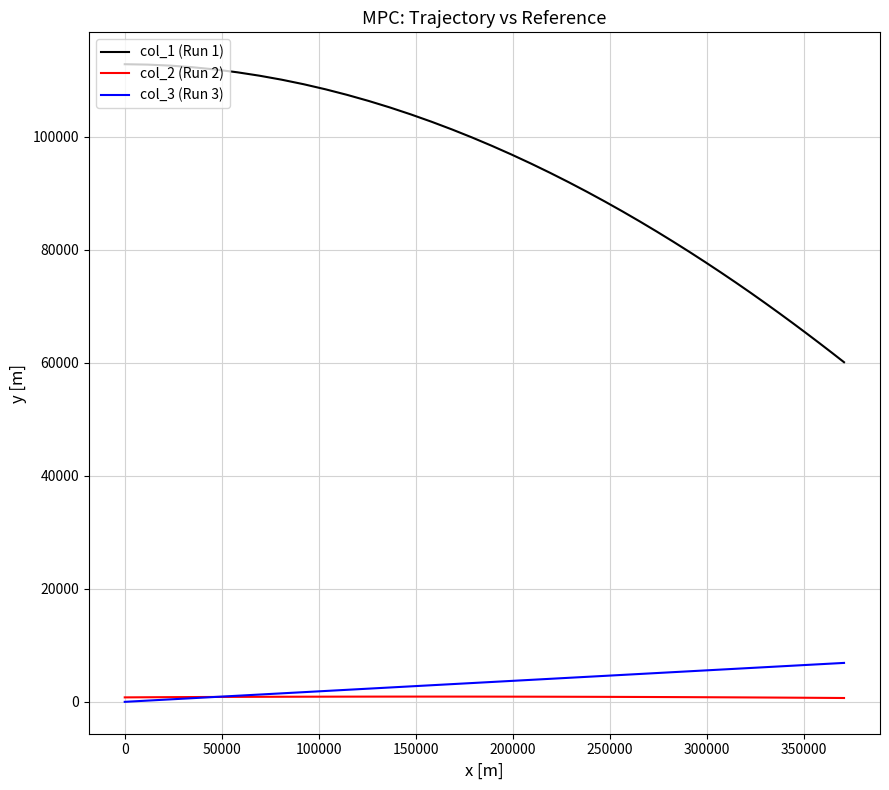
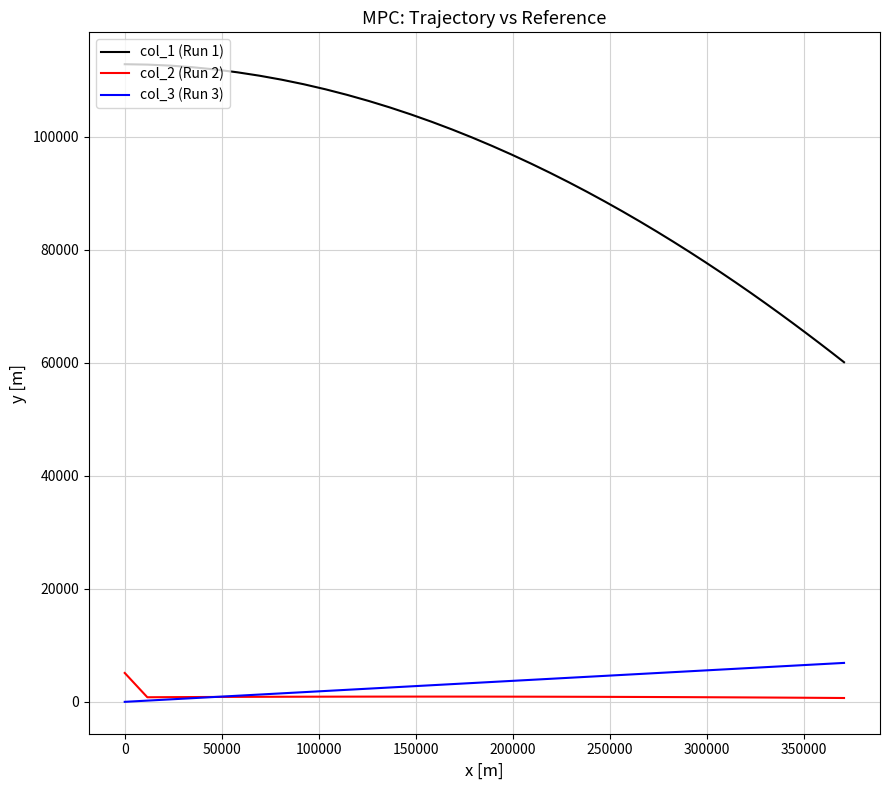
col_2 (Run 2), 0: 1000 -> 5000
